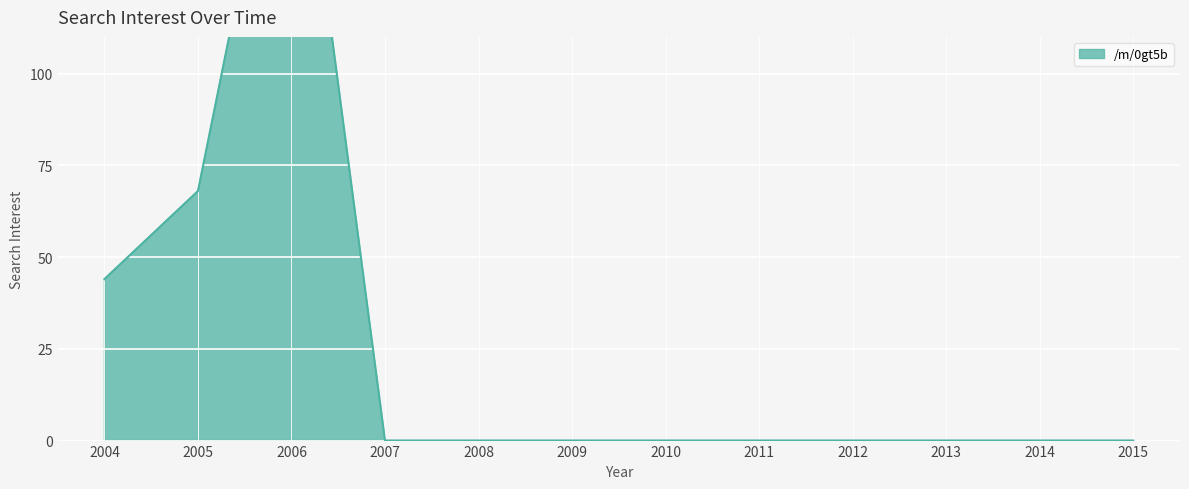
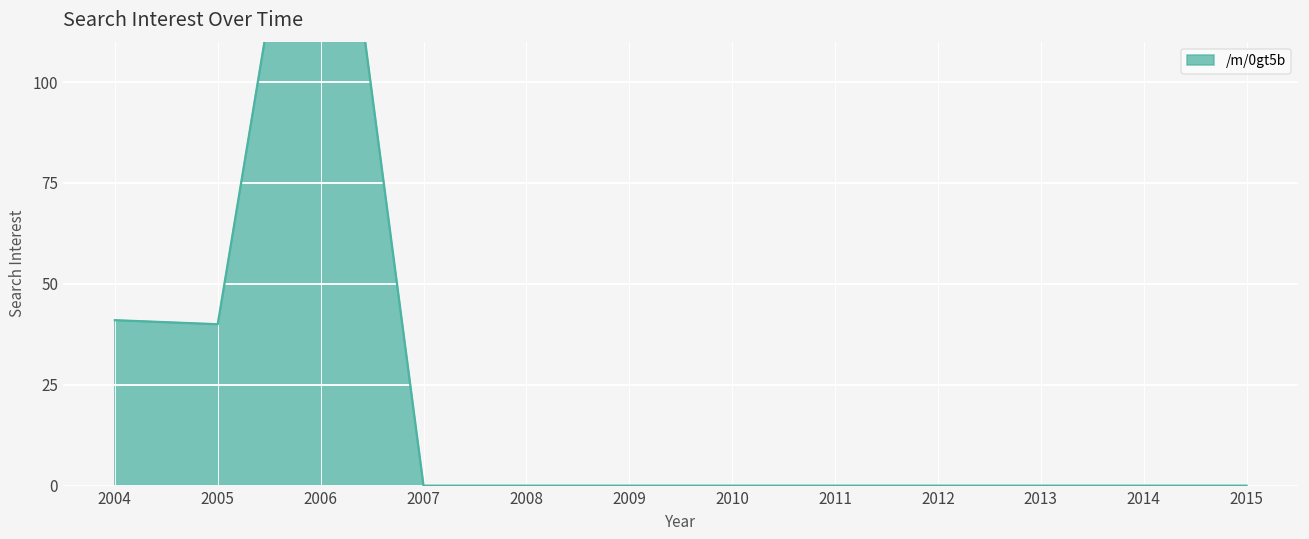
2004: 44 -> 41
2005: 68 -> 40
